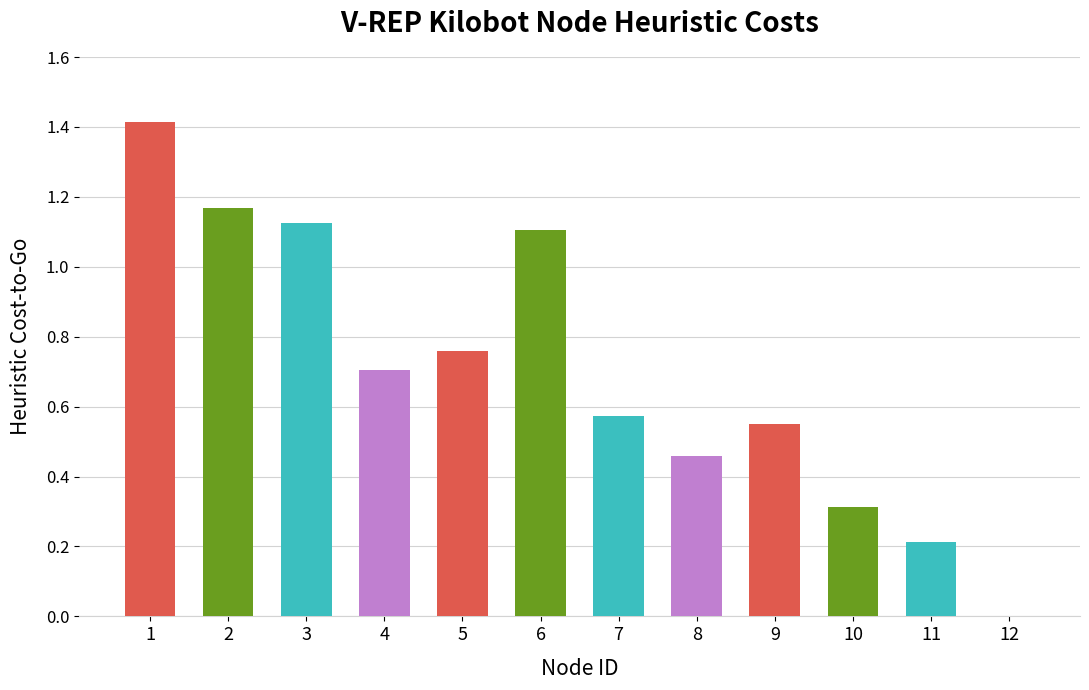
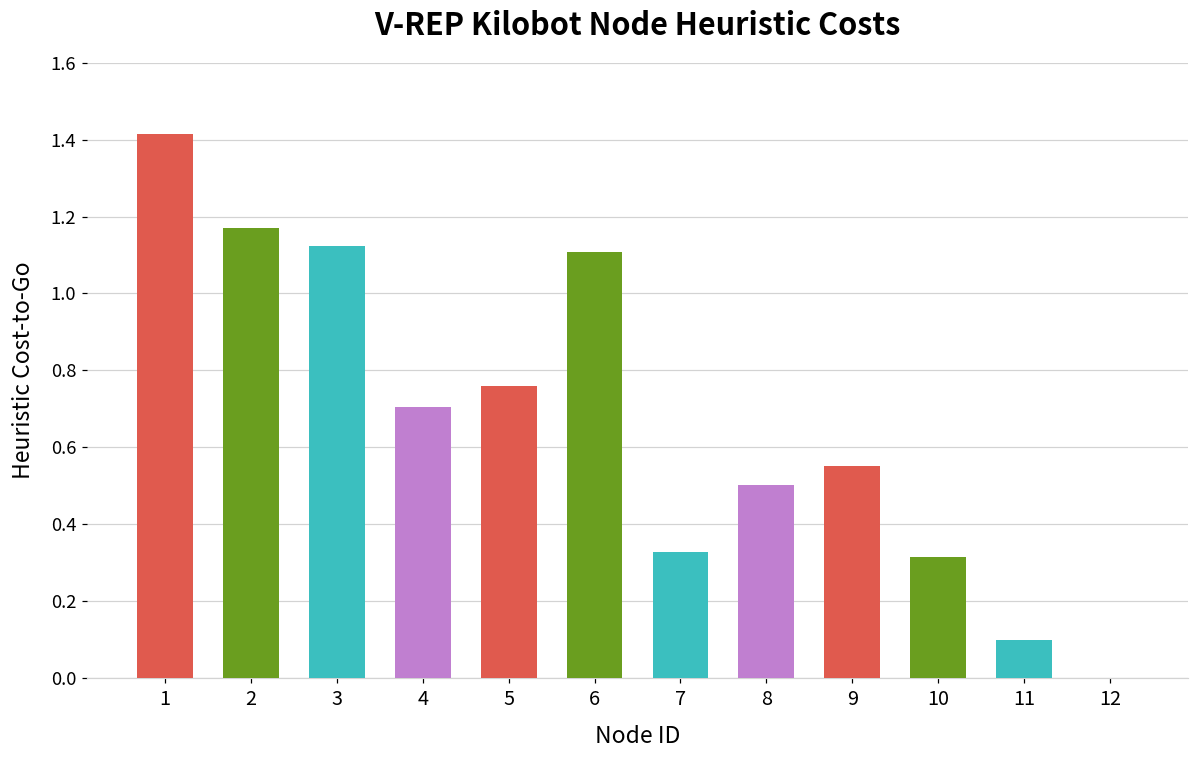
7: 0.57 -> 0.33
8: 0.46 -> 0.50
11: 0.21 -> 0.10
